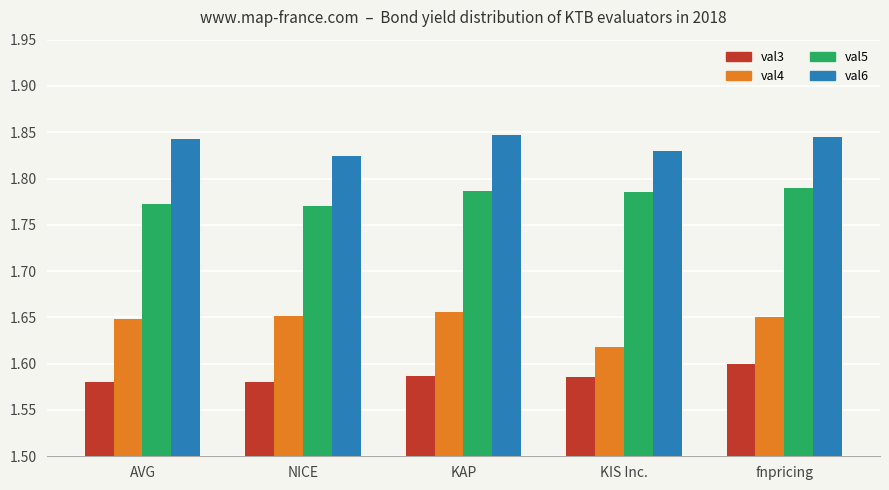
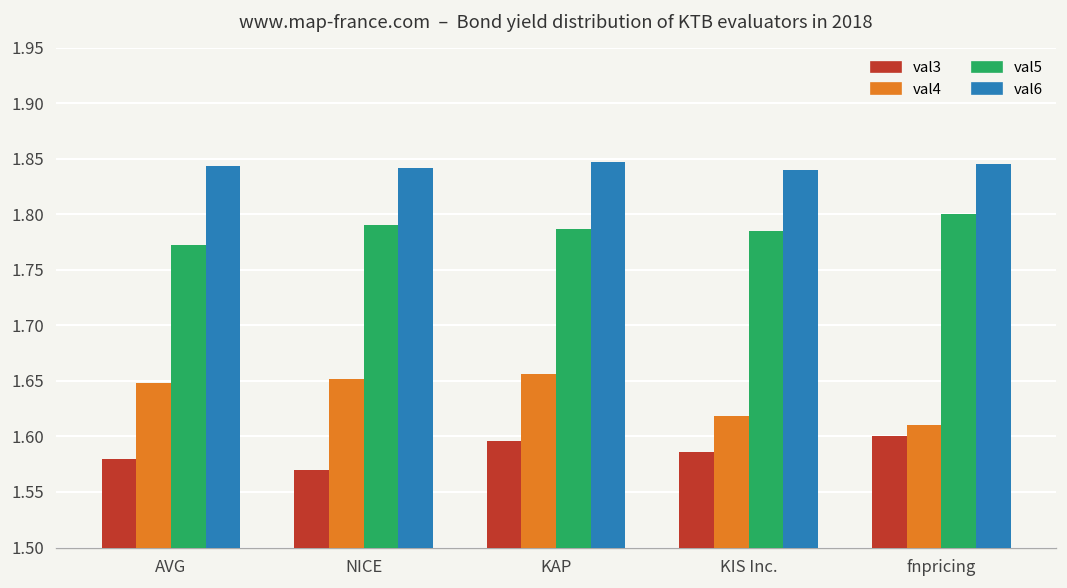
val3, NICE: 1.58 -> 1.57
val5, NICE: 1.77 -> 1.79
val6, NICE: 1.82 -> 1.84
val3, KAP: 1.59 -> 1.60
val6, KIS Inc.: 1.83 -> 1.84
val4, fnpricing: 1.65 -> 1.61
val5, fnpricing: 1.79 -> 1.80
